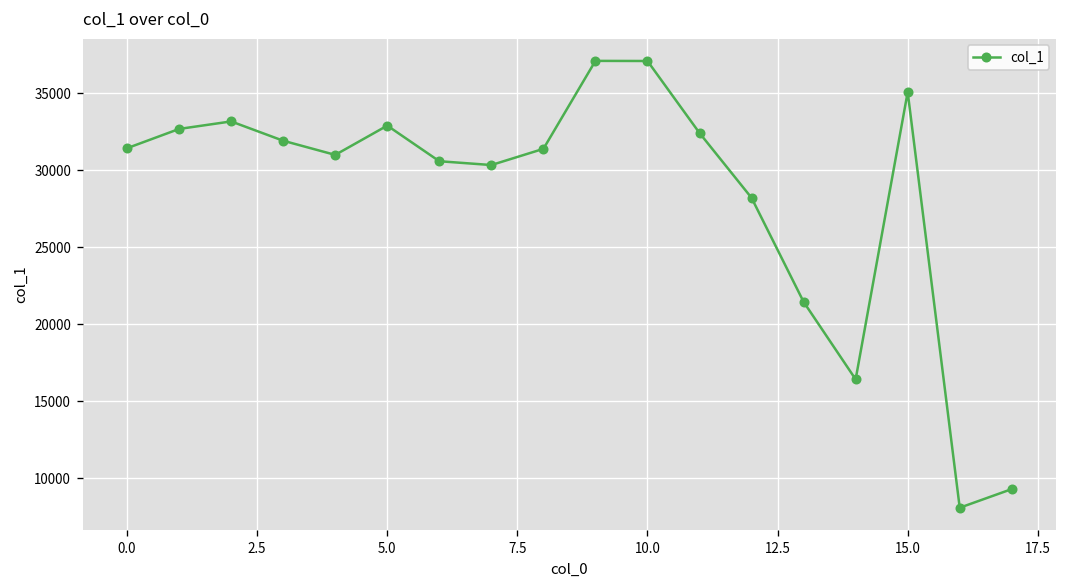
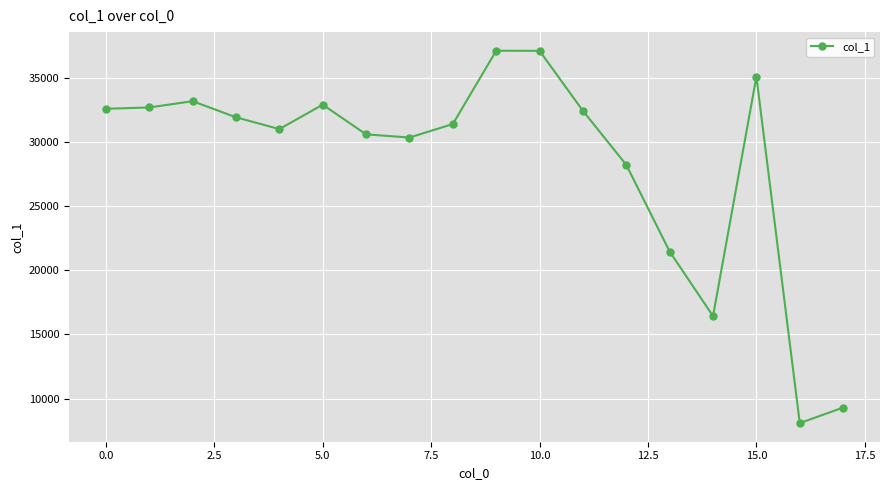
0.0: 31400 -> 32600
